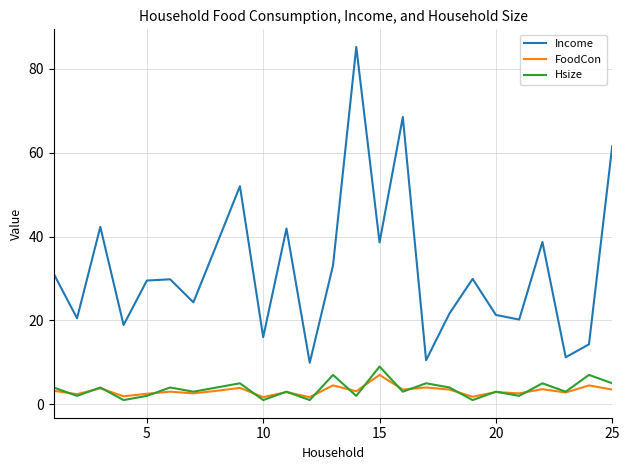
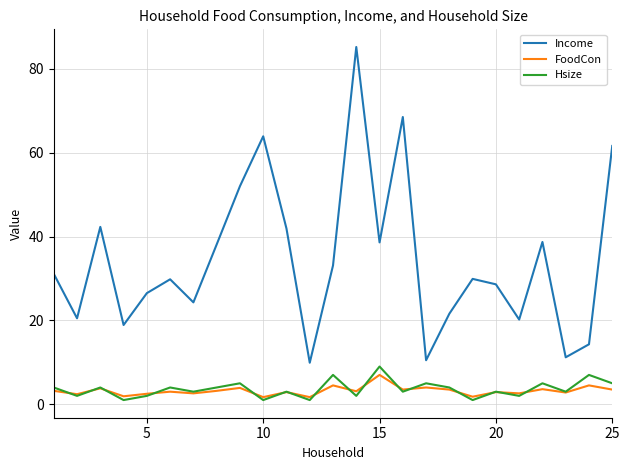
Income, 5: 30 -> 27
Income, 10: 16 -> 64
Income, 20: 21 -> 29
